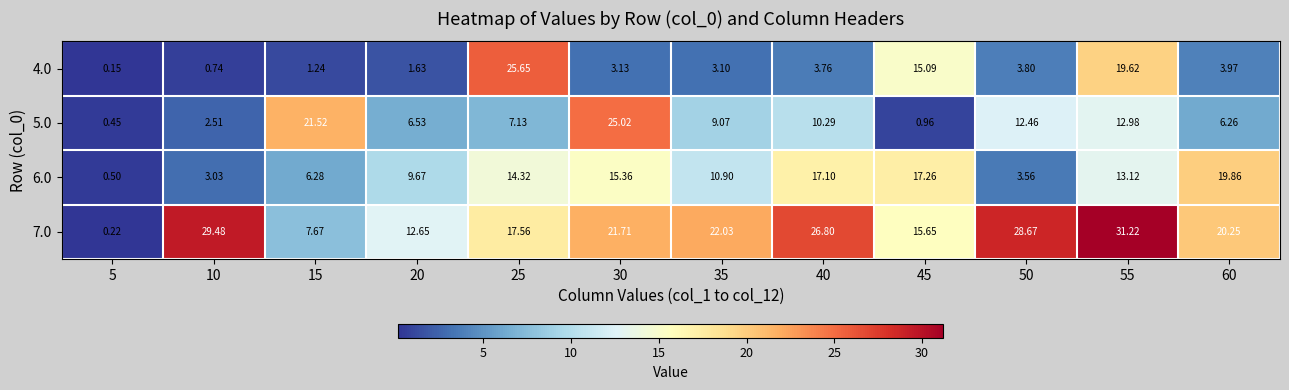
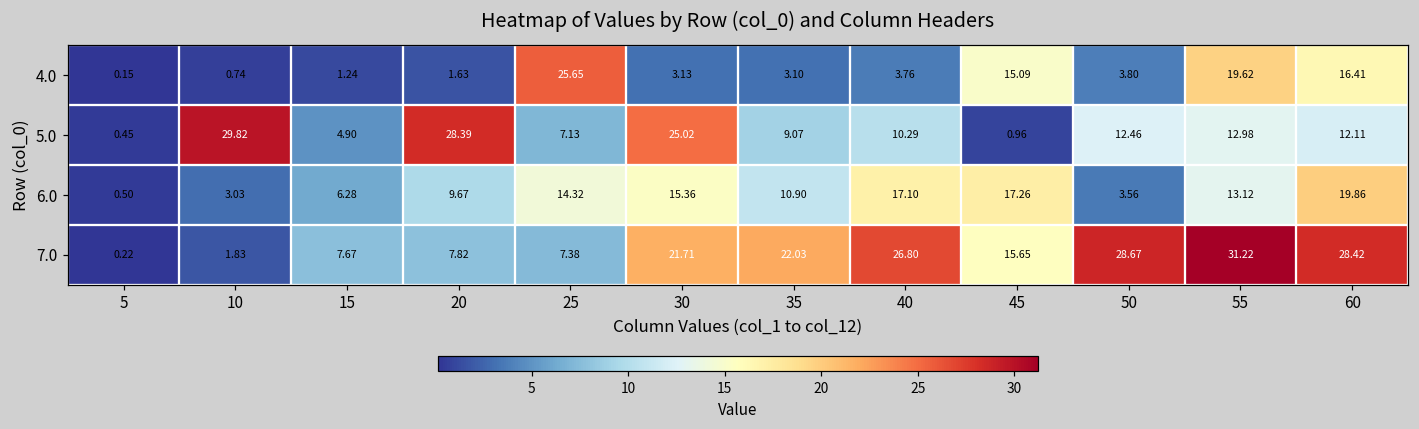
4.0, 60: 3.97 -> 16.41
5.0, 10: 2.51 -> 29.82
5.0, 15: 21.52 -> 4.90
5.0, 20: 6.53 -> 28.39
5.0, 60: 6.26 -> 12.11
7.0, 10: 29.48 -> 1.83
7.0, 20: 12.65 -> 7.82
7.0, 25: 17.56 -> 7.38
7.0, 60: 20.25 -> 28.42
